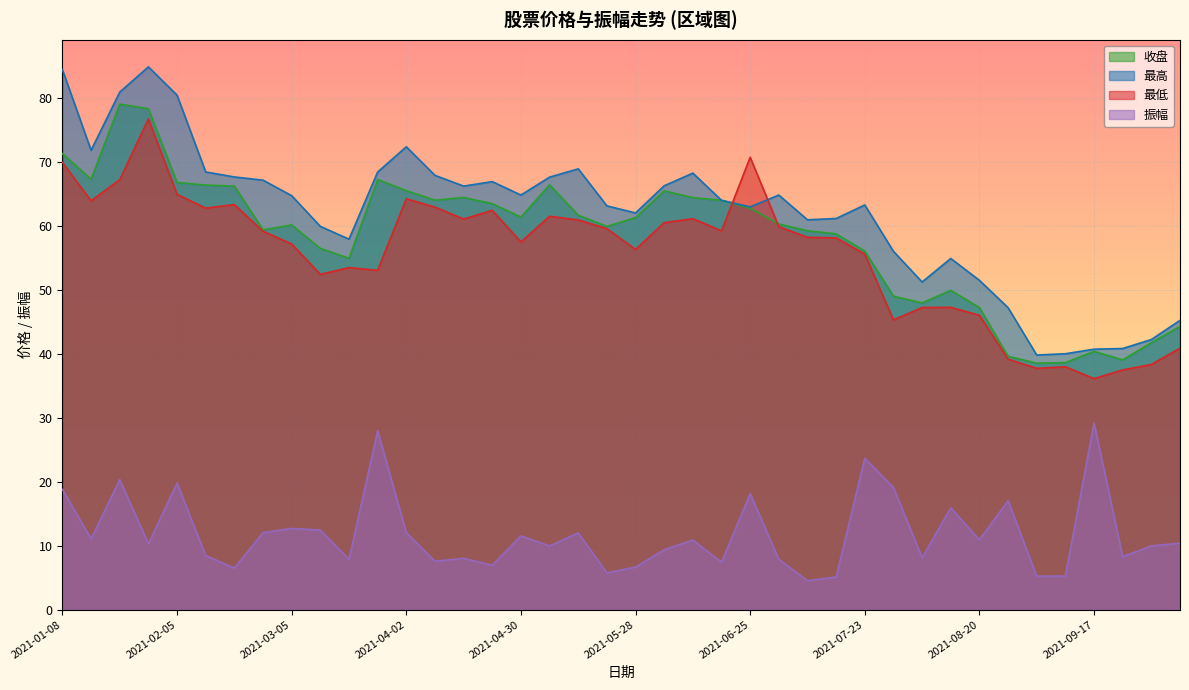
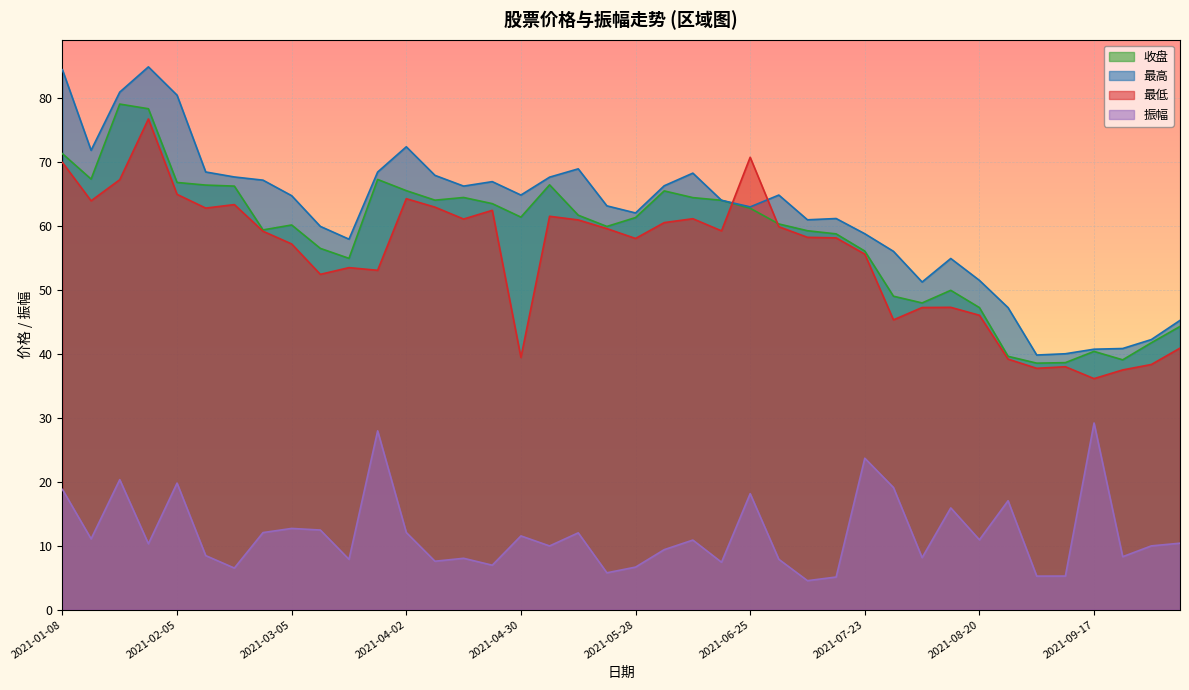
最低, 2021-04-30: 58 -> 39
最低, 2021-05-28: 56 -> 58
最高, 2021-07-23: 63 -> 59
